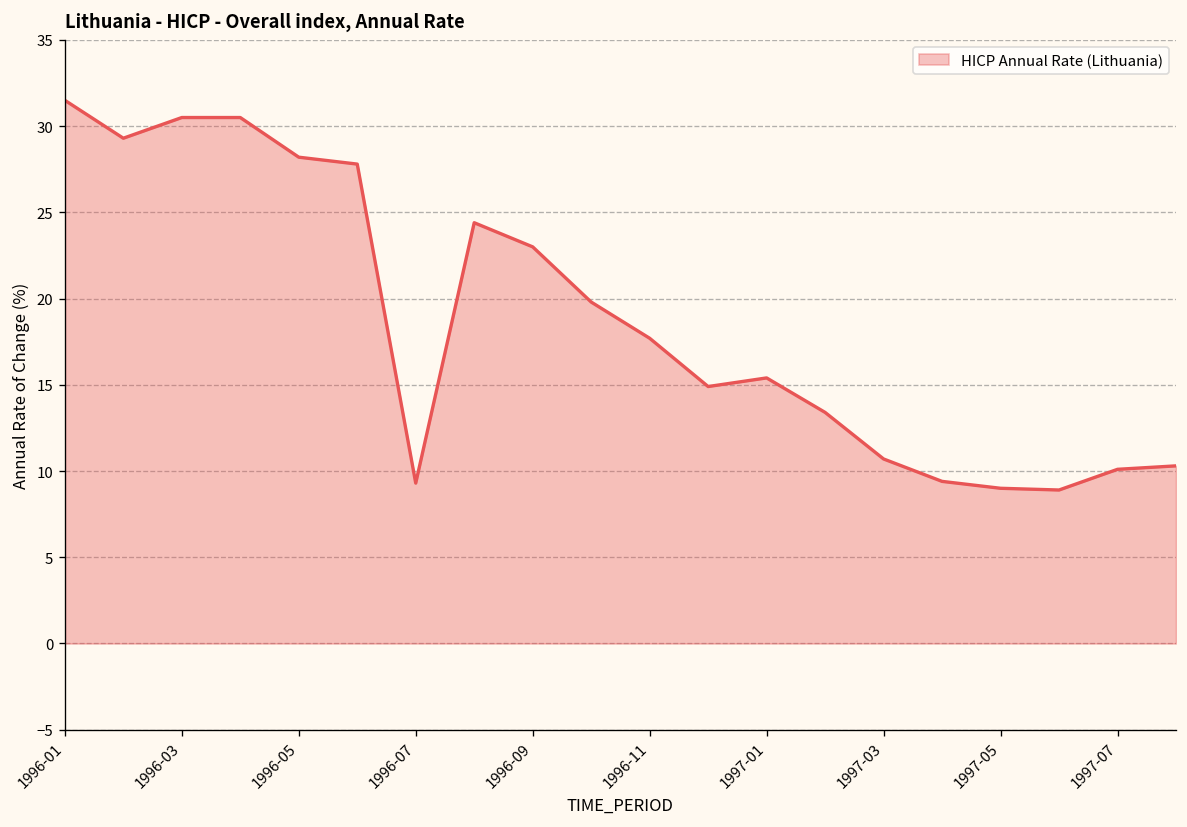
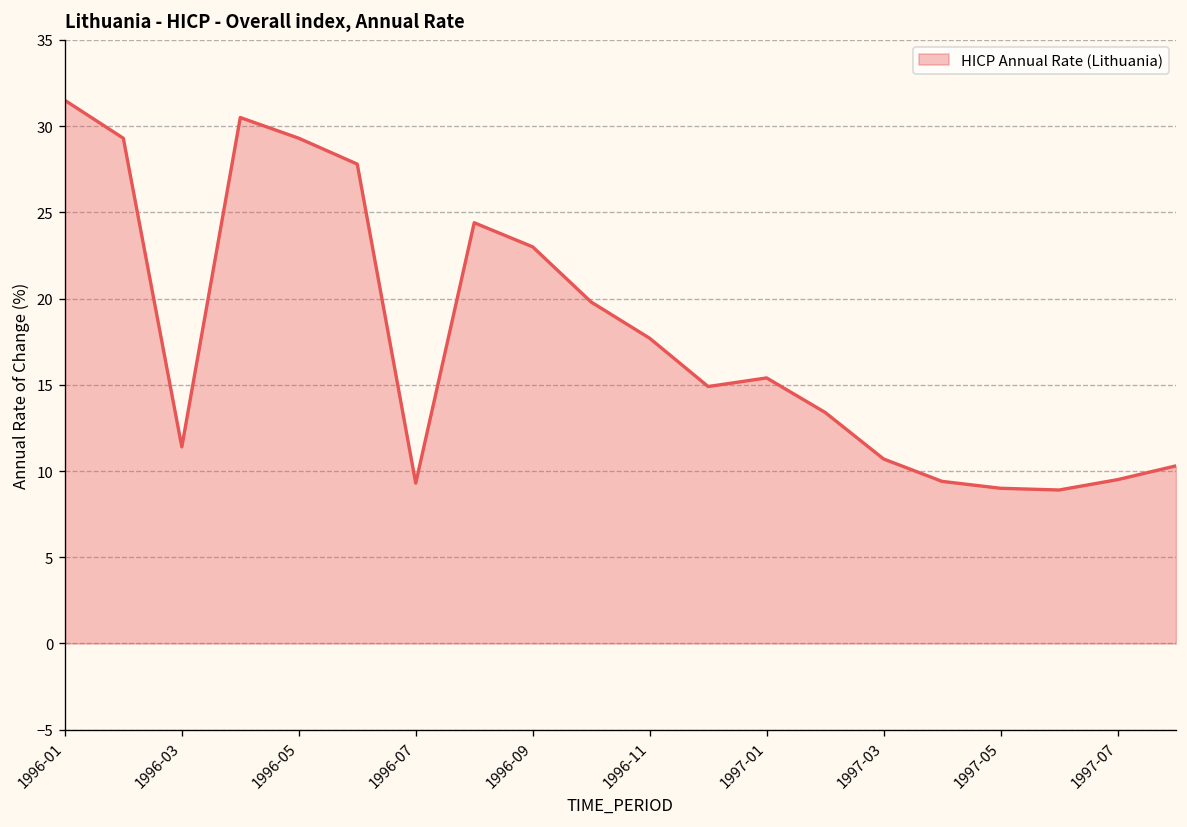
1996-03: 30.5 -> 11.4
1996-05: 28.2 -> 29.3
1997-07: 10.1 -> 9.5
